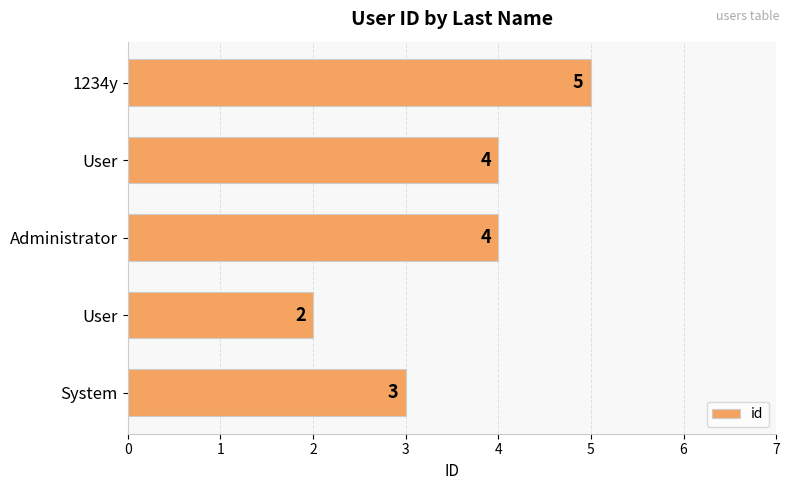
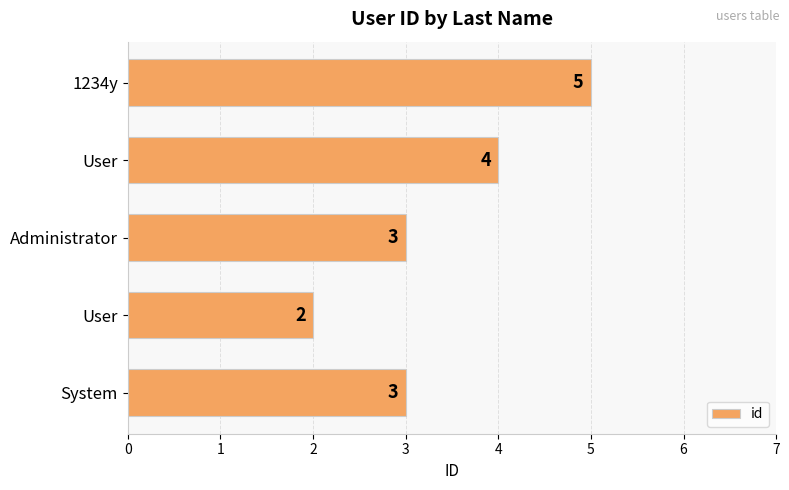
Administrator: 4 -> 3
